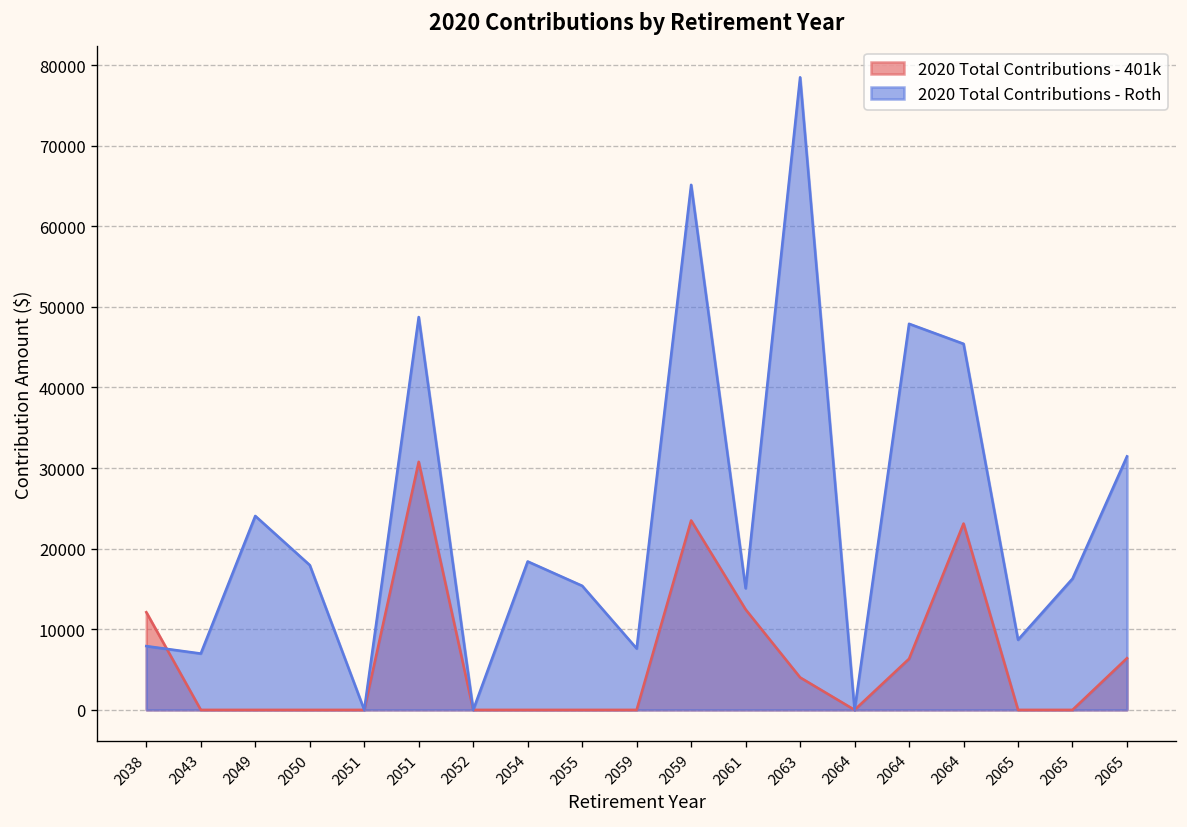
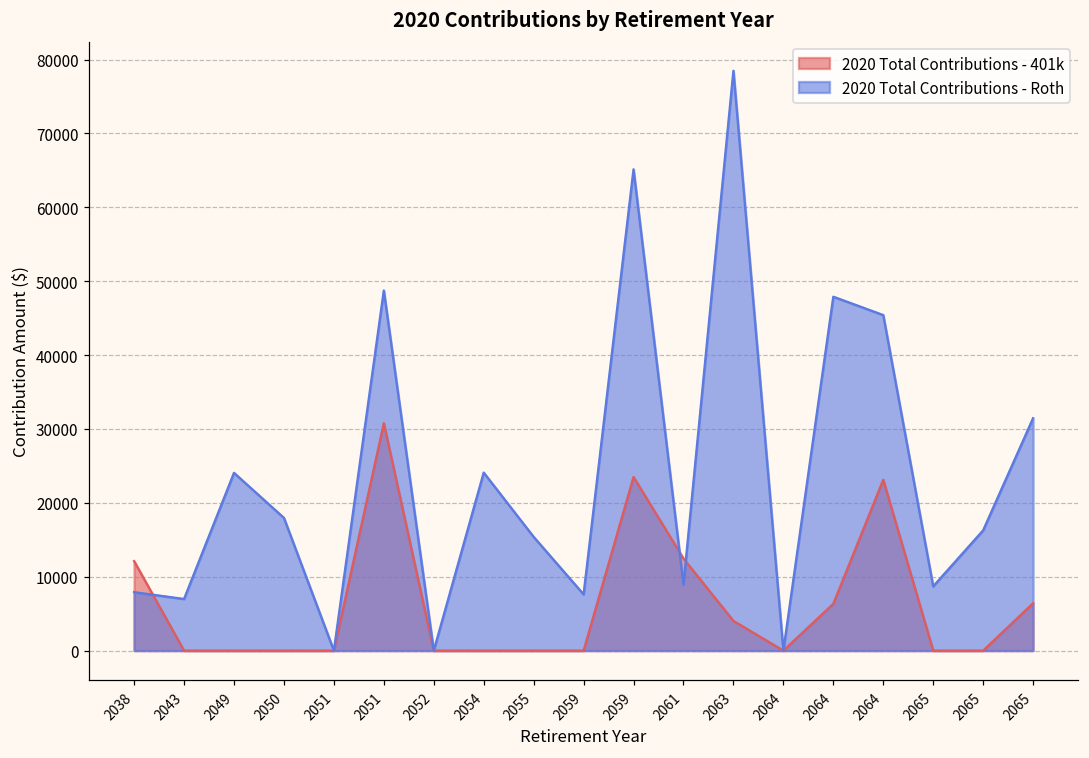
2020 Total Contributions - Roth, 2054: 18000 -> 24000
2020 Total Contributions - Roth, 2061: 15000 -> 9000
